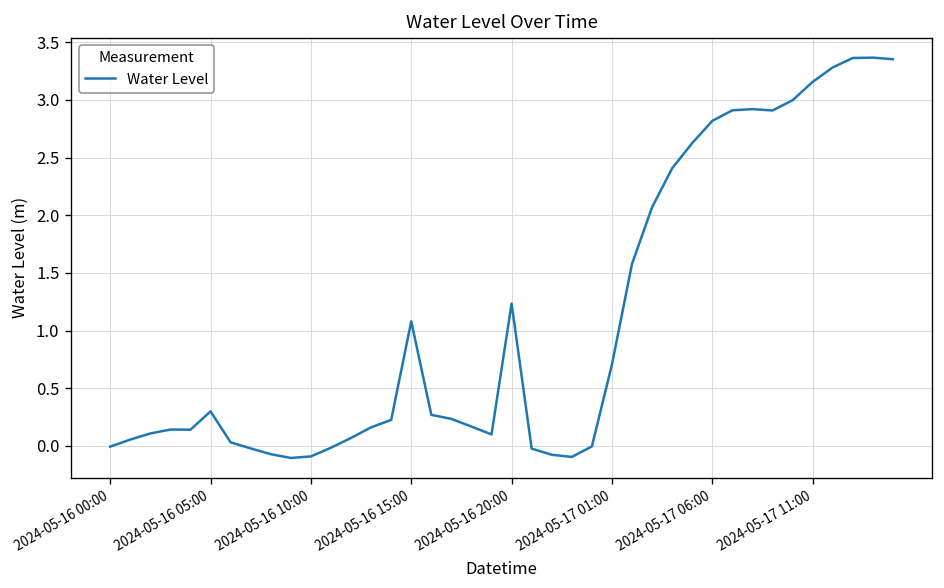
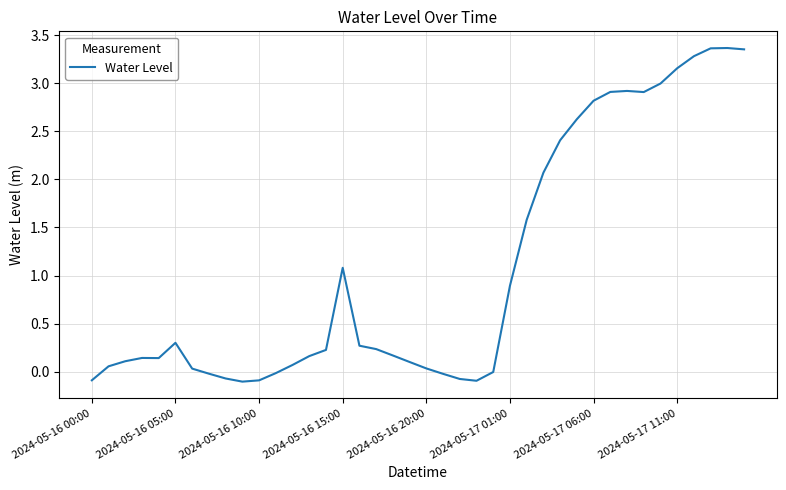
2024-05-16 00:00: 0.0 -> -0.1
2024-05-16 20:00: 1.2 -> 0.0
2024-05-17 01:00: 0.7 -> 0.9
